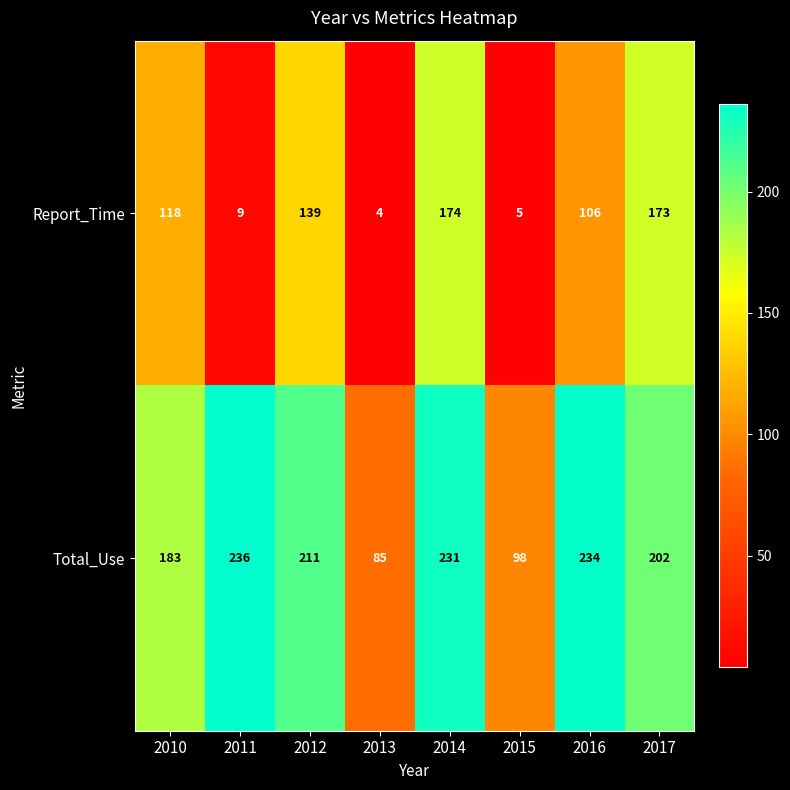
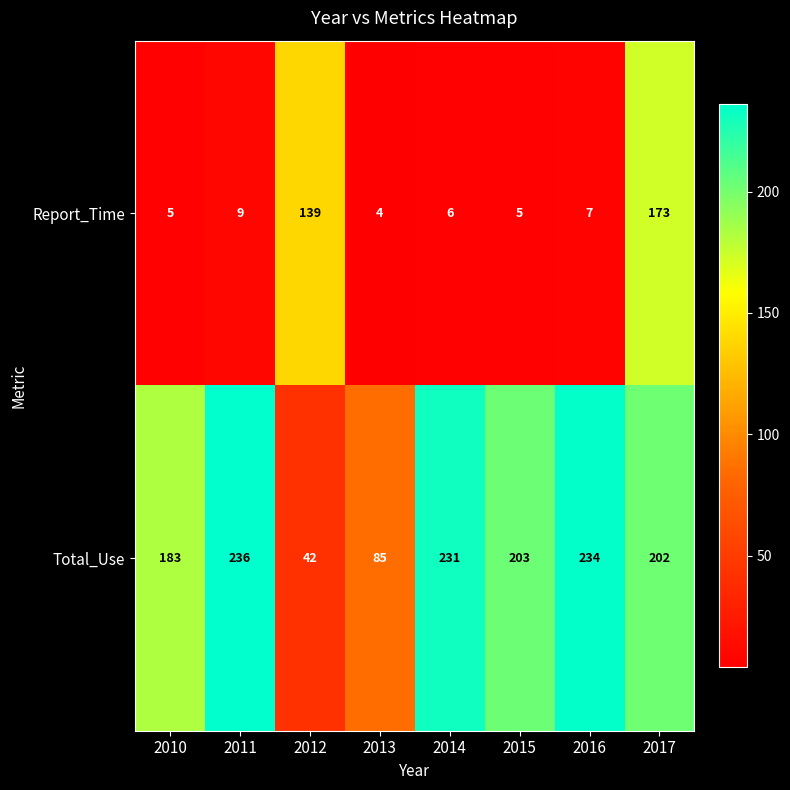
Report_Time, 2010: 118 -> 5
Report_Time, 2014: 174 -> 6
Report_Time, 2016: 106 -> 7
Total_Use, 2012: 211 -> 42
Total_Use, 2015: 98 -> 203
